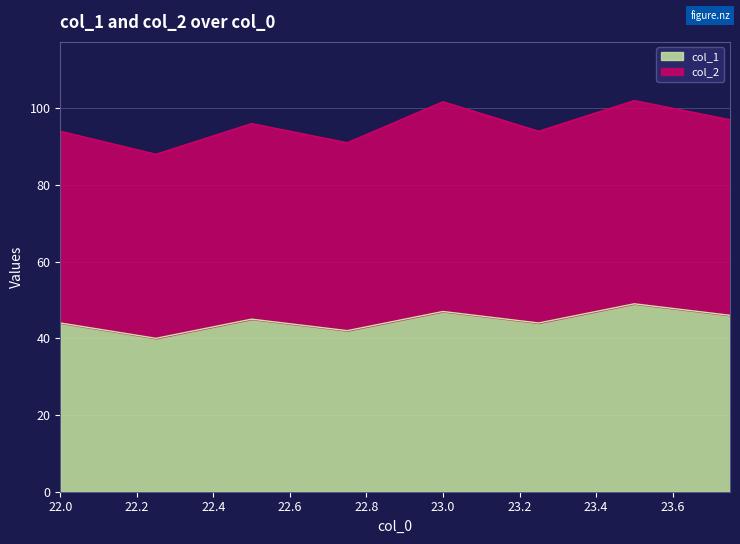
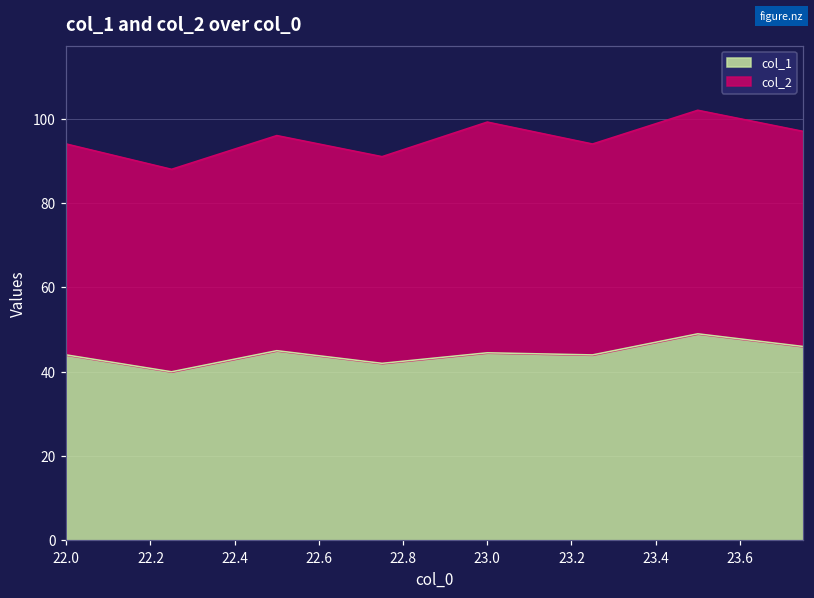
col_1, 23.0: 47 -> 45
